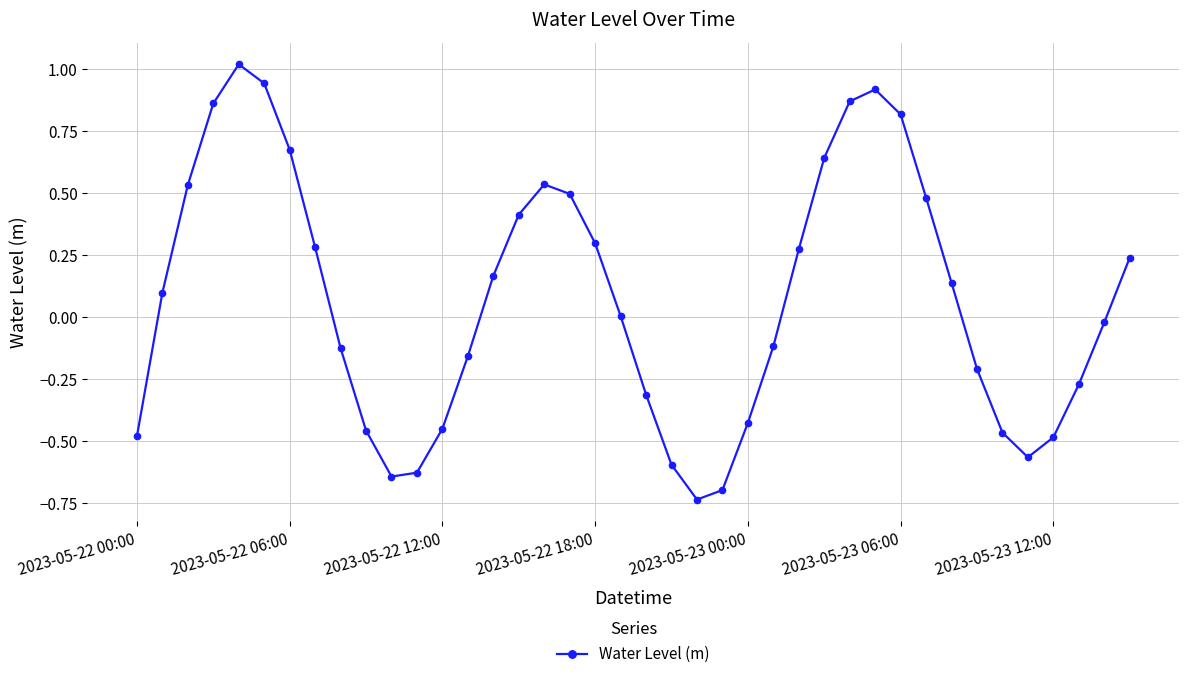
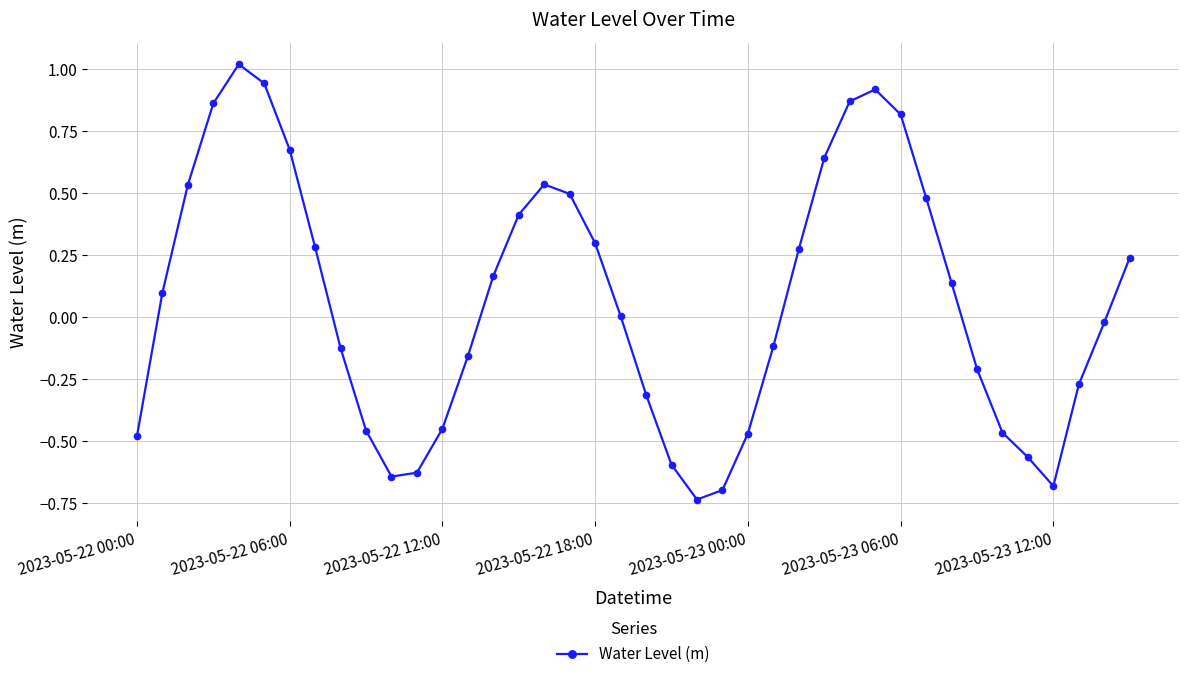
2023-05-23 00:00: -0.43 -> -0.47
2023-05-23 12:00: -0.48 -> -0.68
